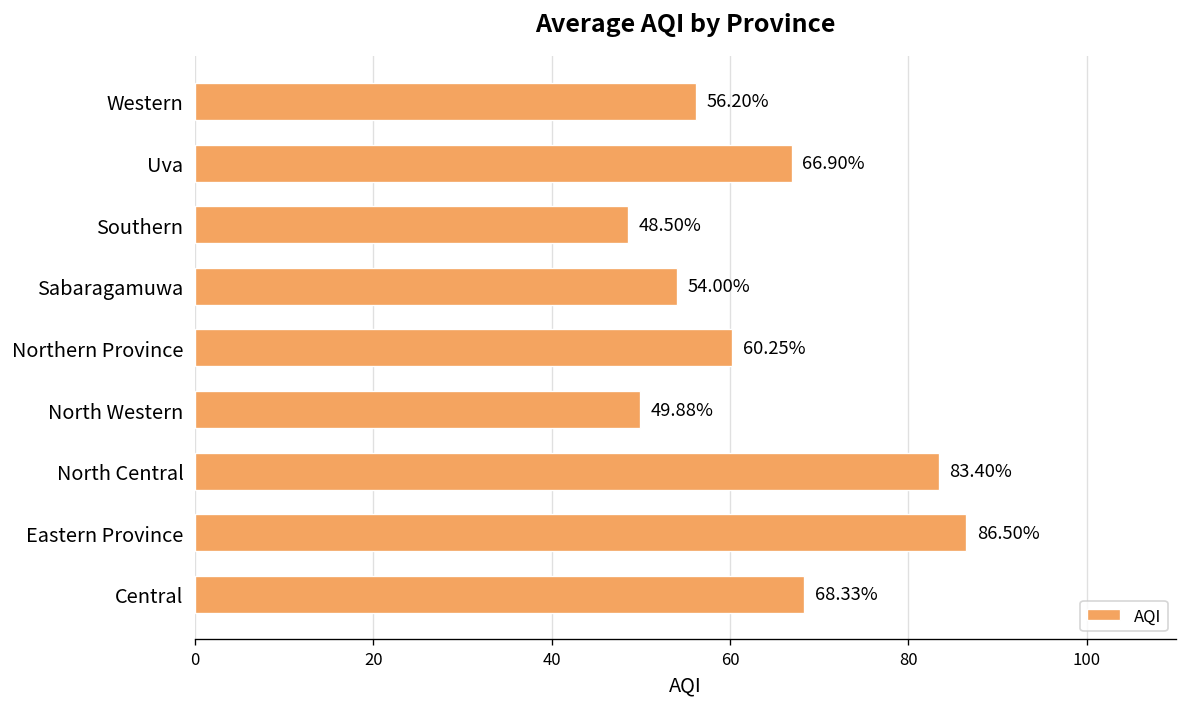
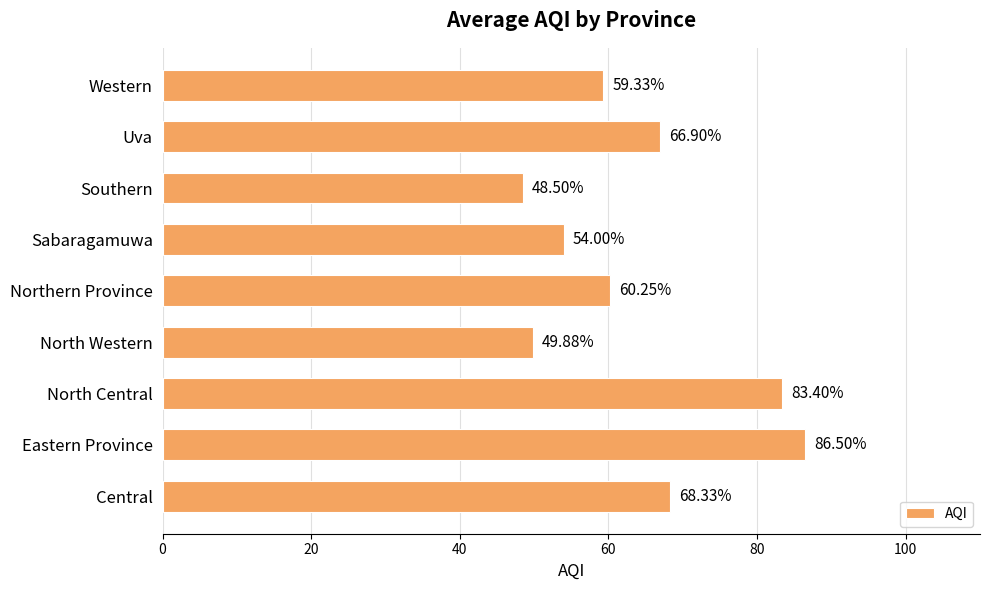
Western: 56.20% -> 59.33%
